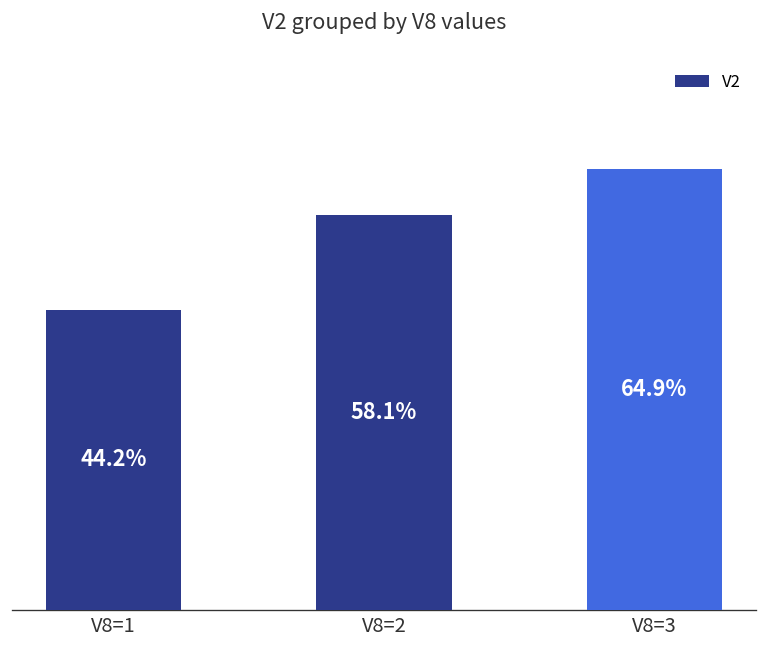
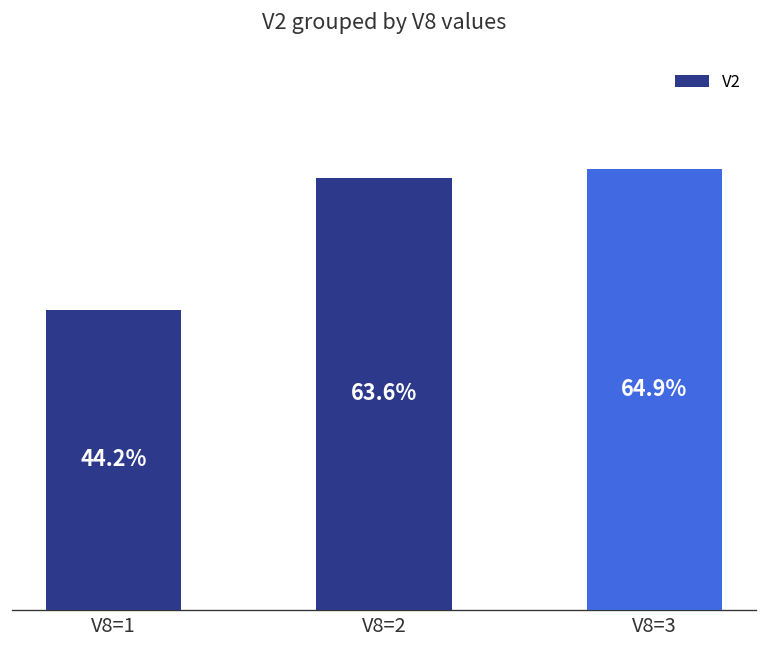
V8=2: 58.1% -> 63.6%
